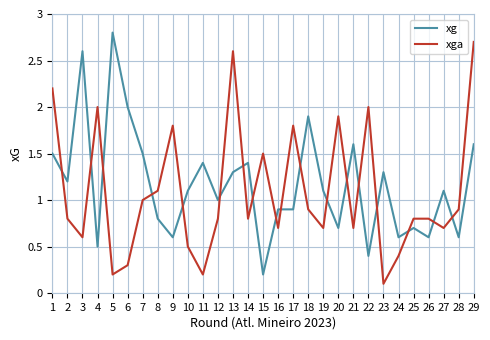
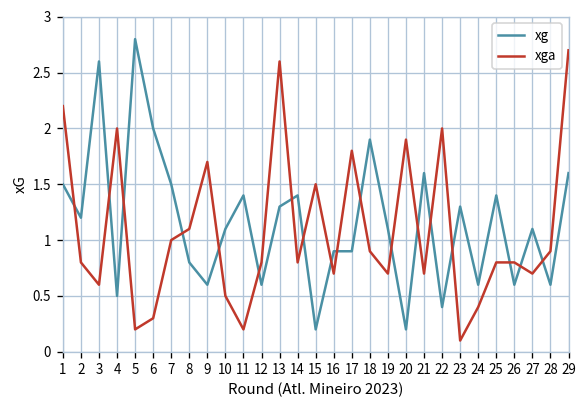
xga, 9: 1.8 -> 1.7
xg, 12: 1.0 -> 0.6
xg, 20: 0.7 -> 0.2
xg, 25: 0.7 -> 1.4
